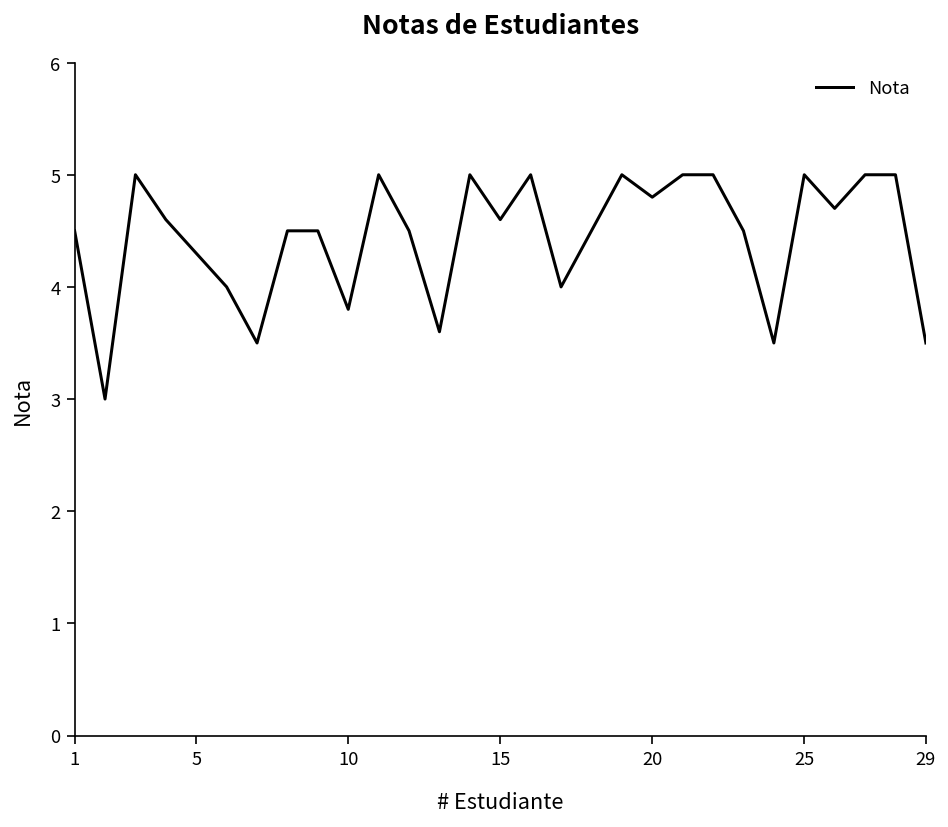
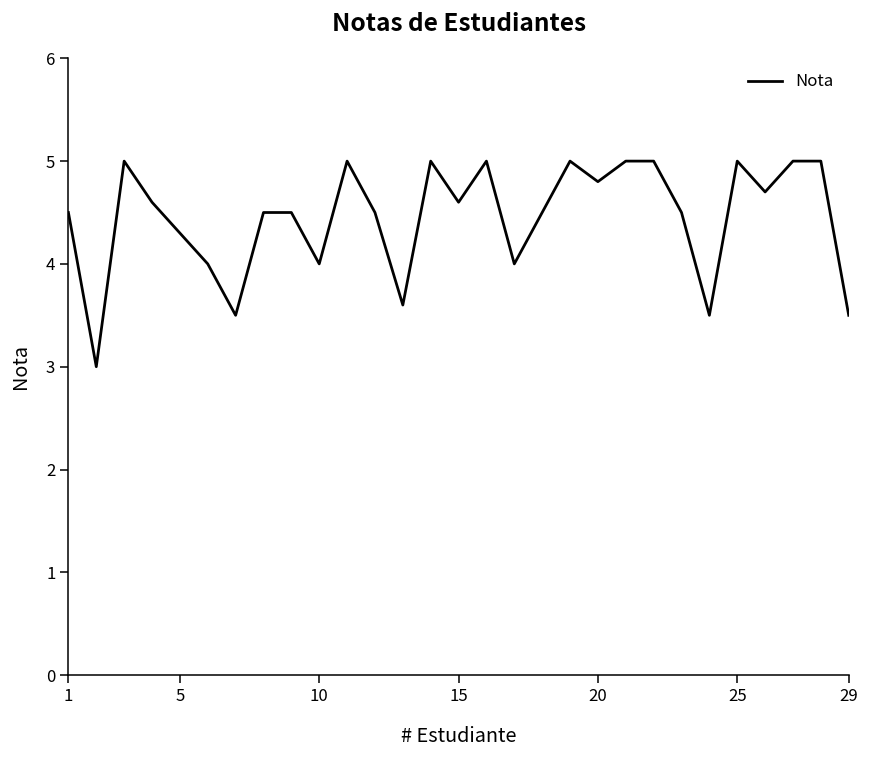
10: 3.8 -> 4.0
